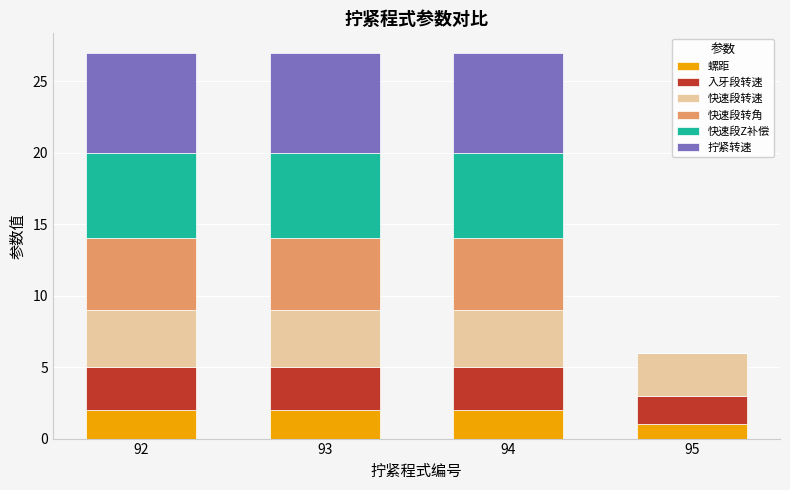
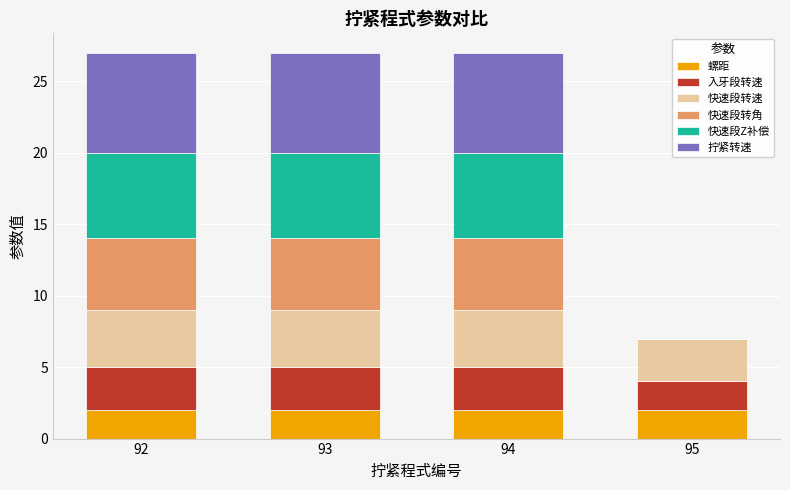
螺距, 95: 1 -> 2
